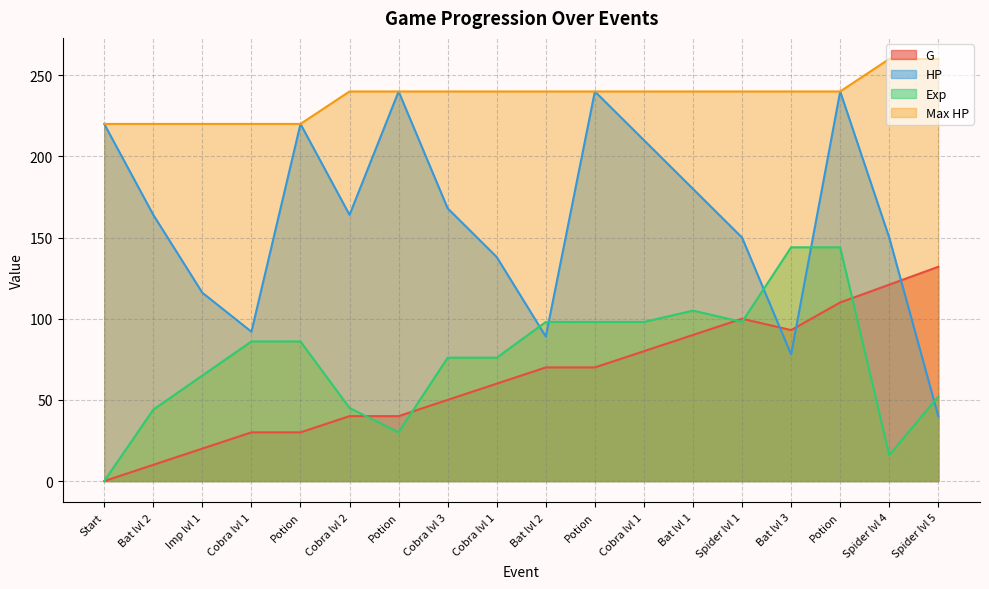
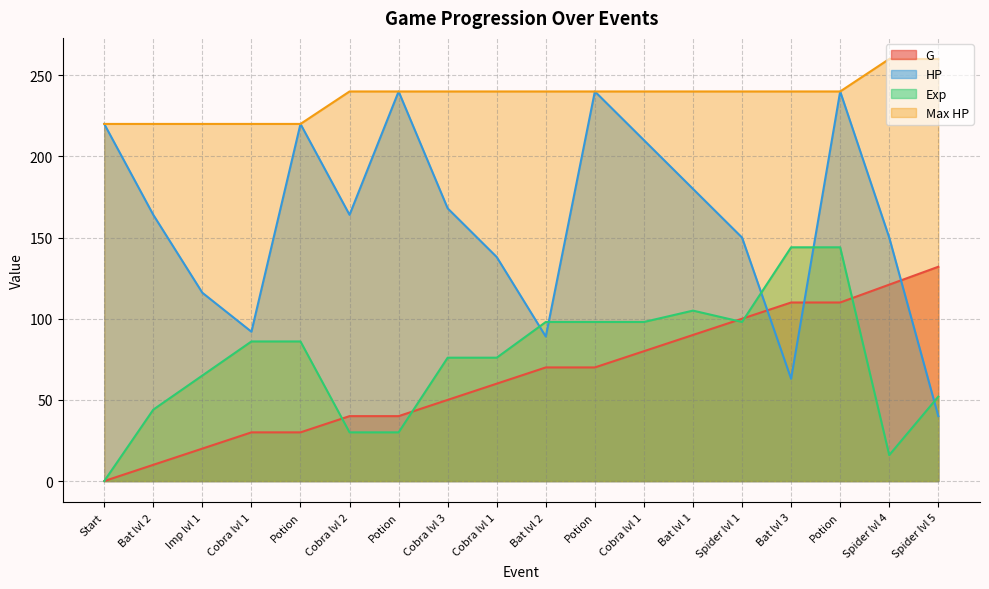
Exp, Cobra lvl 2: 45 -> 30
G, Bat lvl 3: 93 -> 110
HP, Bat lvl 3: 78 -> 63
